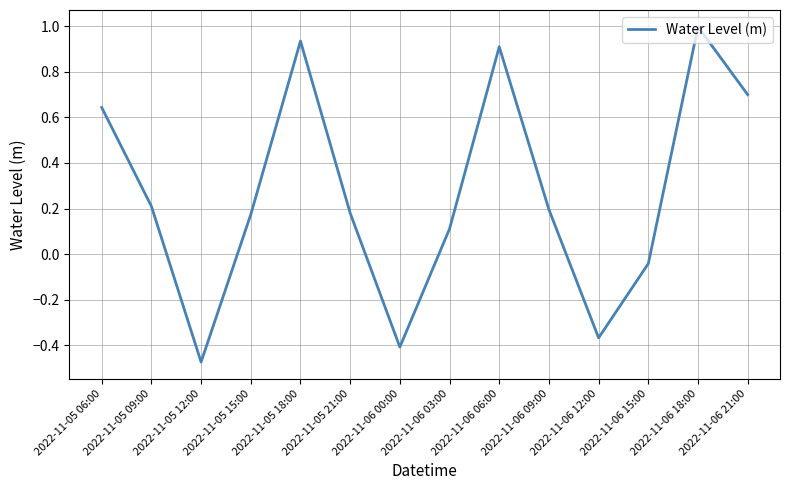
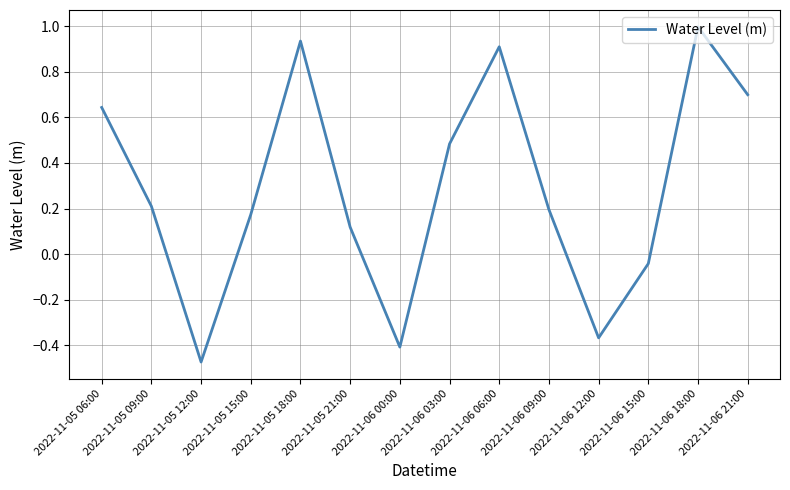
2022-11-05 21:00: 0.18 -> 0.12
2022-11-06 03:00: 0.11 -> 0.48
